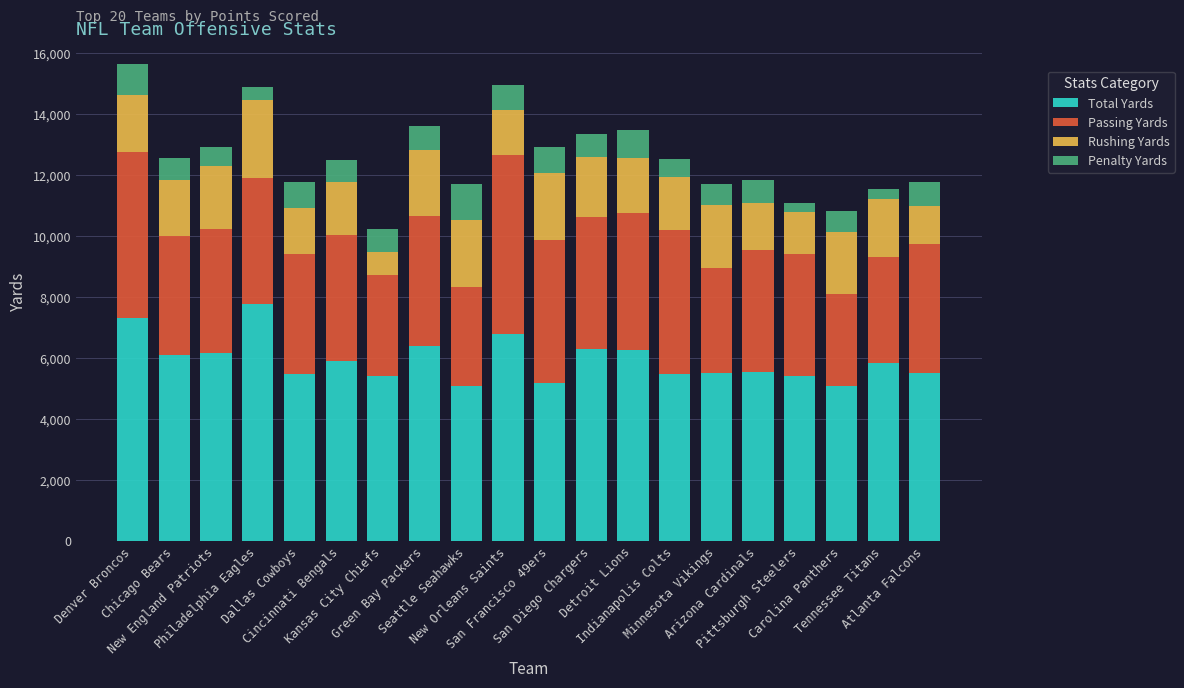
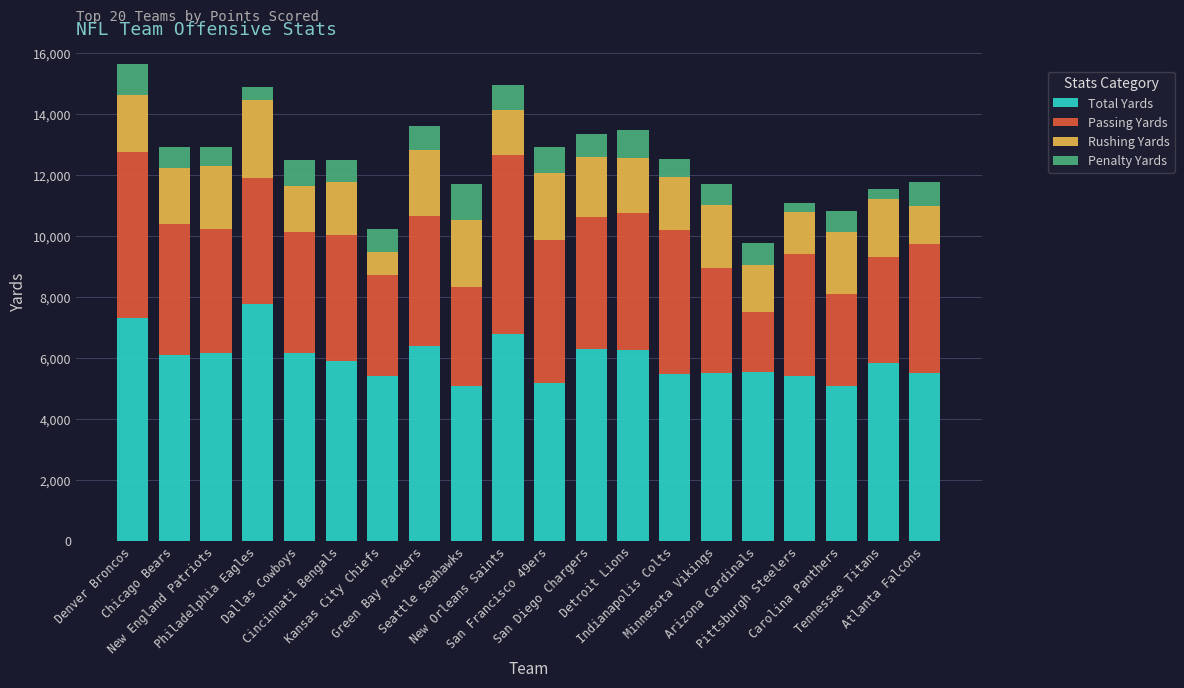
Passing Yards, Chicago Bears: 3,900 -> 4,300
Total Yards, Dallas Cowboys: 5,500 -> 6,200
Passing Yards, Arizona Cardinals: 4,000 -> 2,000
